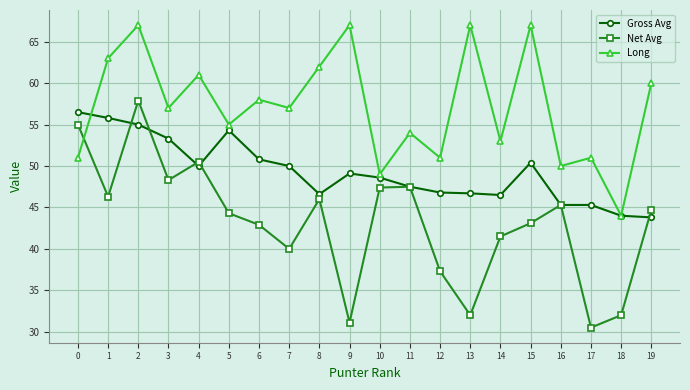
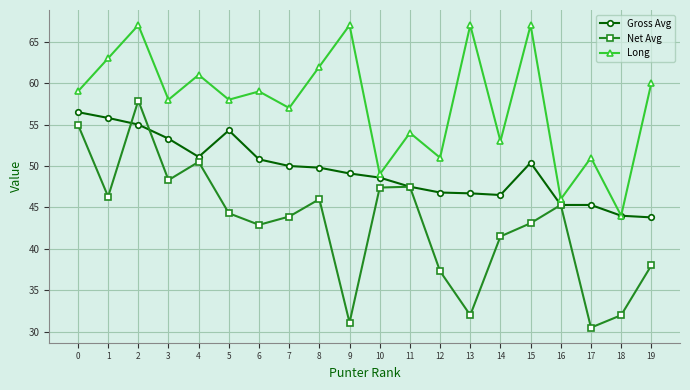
Long, 0: 51 -> 59
Long, 3: 57 -> 58
Gross Avg, 4: 50 -> 51
Long, 5: 55 -> 58
Long, 6: 58 -> 59
Net Avg, 7: 40 -> 44
Gross Avg, 8: 47 -> 50
Long, 16: 50 -> 46
Net Avg, 19: 45 -> 38
